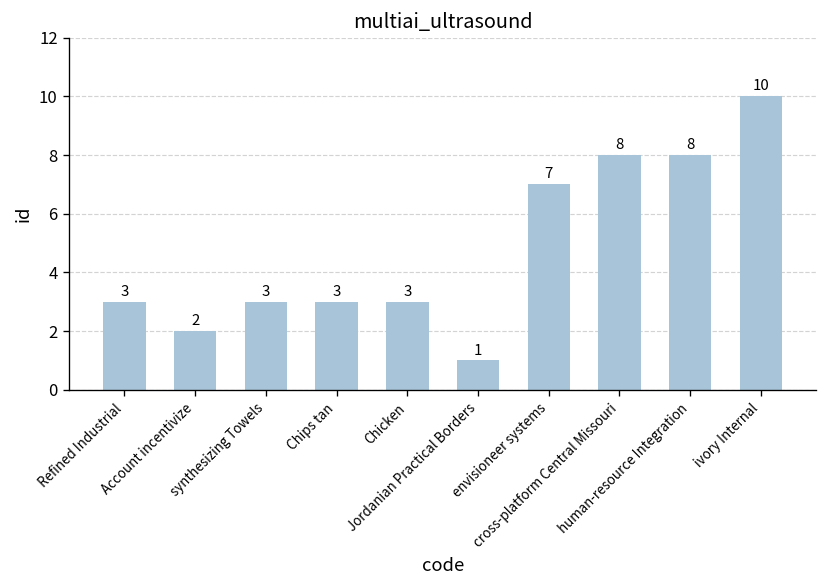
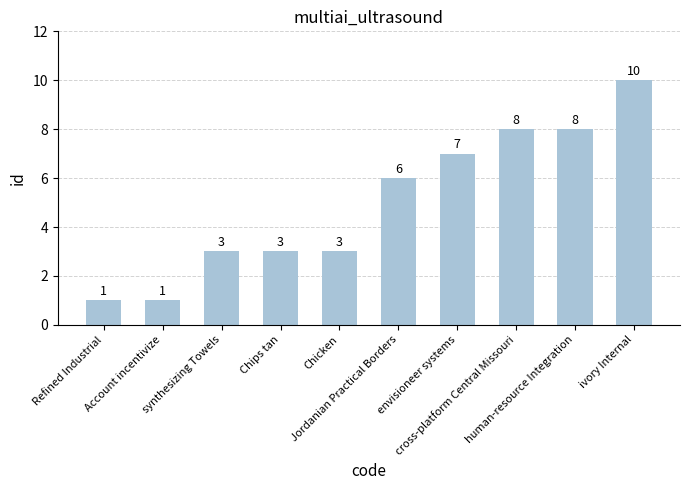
Refined Industrial: 3 -> 1
Account incentivize: 2 -> 1
Jordanian Practical Borders: 1 -> 6
